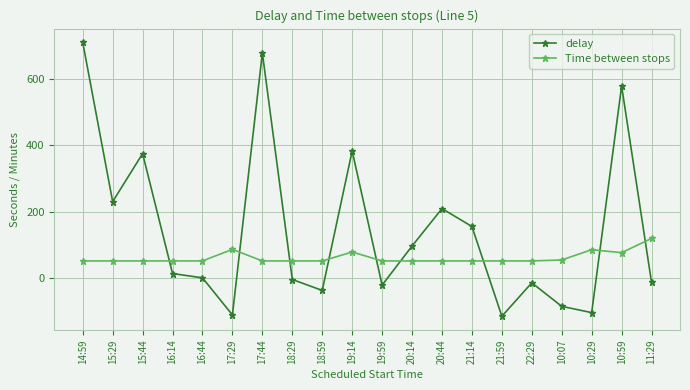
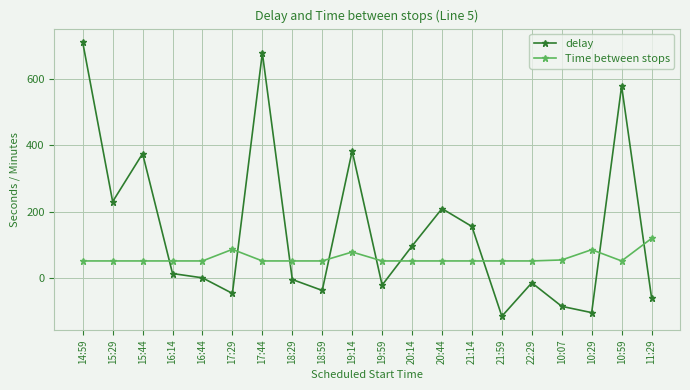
delay, 17:29: -110 -> -50
Time between stops, 10:59: 80 -> 50
delay, 11:29: -10 -> -60
